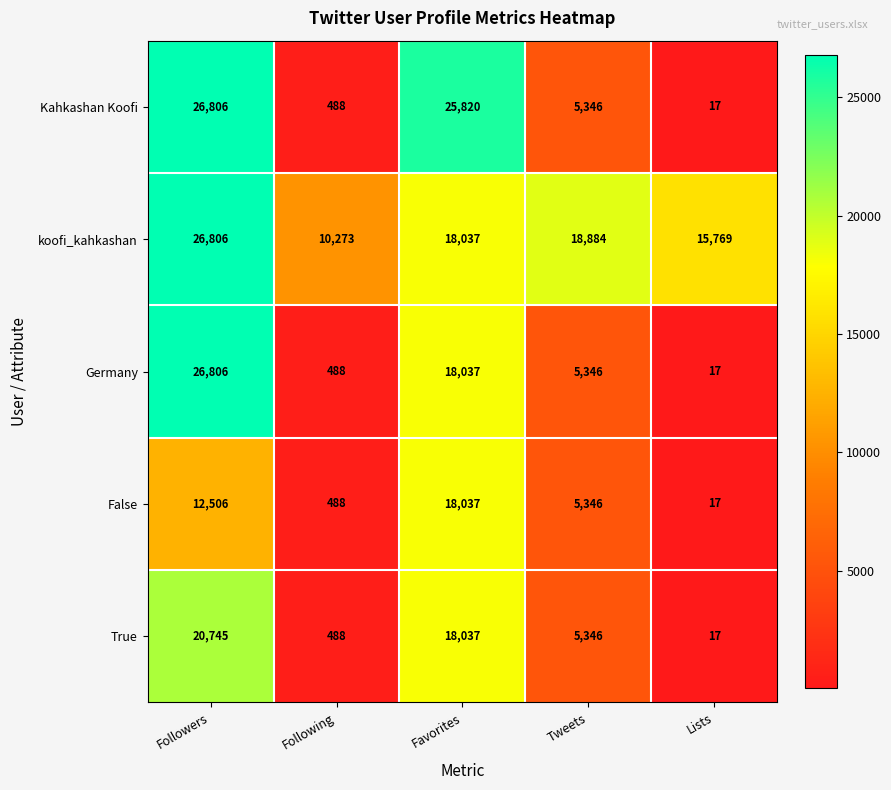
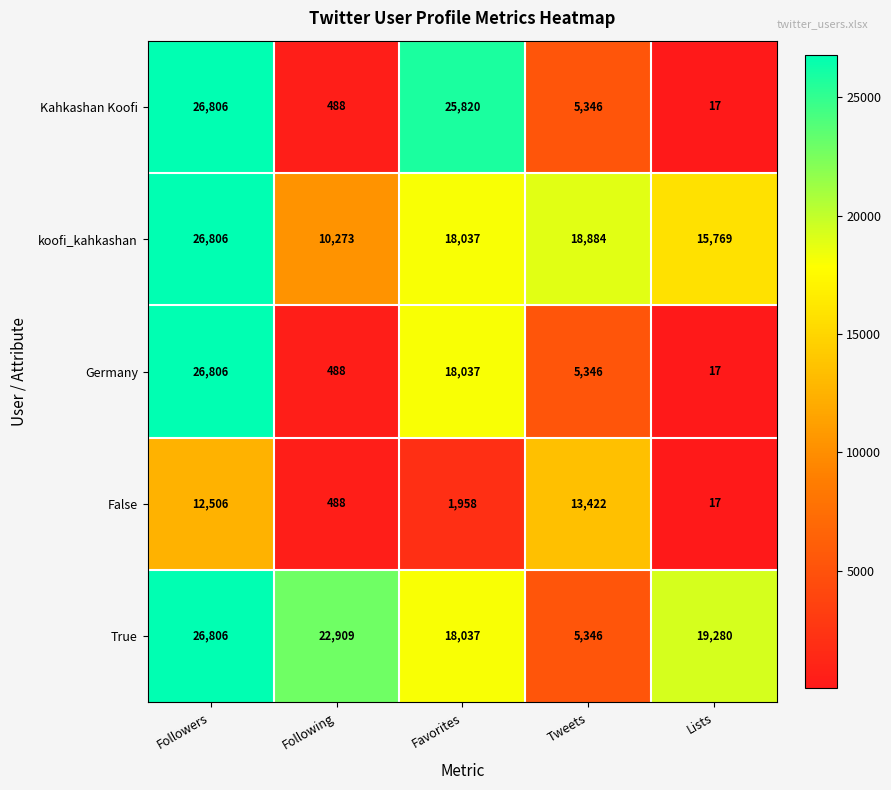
False, Favorites: 18,037 -> 1,958
False, Tweets: 5,346 -> 13,422
True, Followers: 20,745 -> 26,806
True, Following: 488 -> 22,909
True, Lists: 17 -> 19,280
